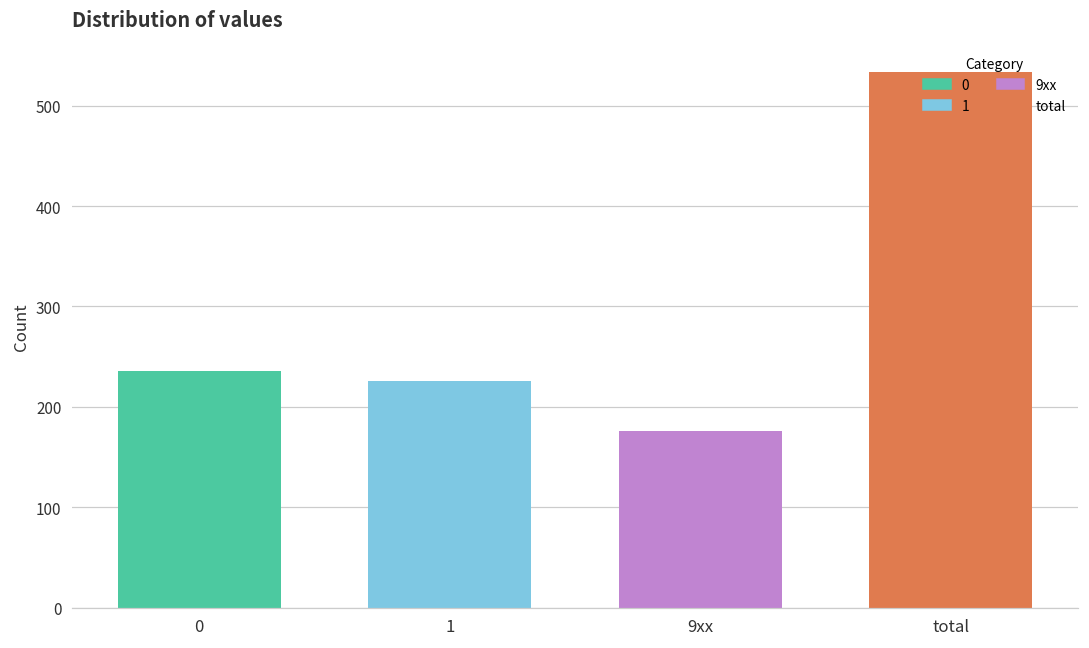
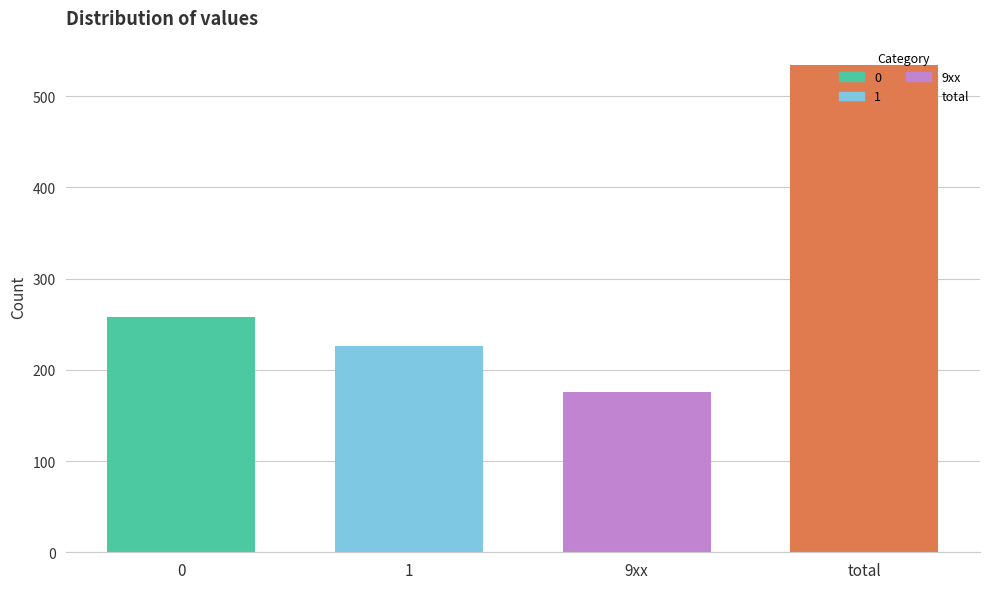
0: 240 -> 260
